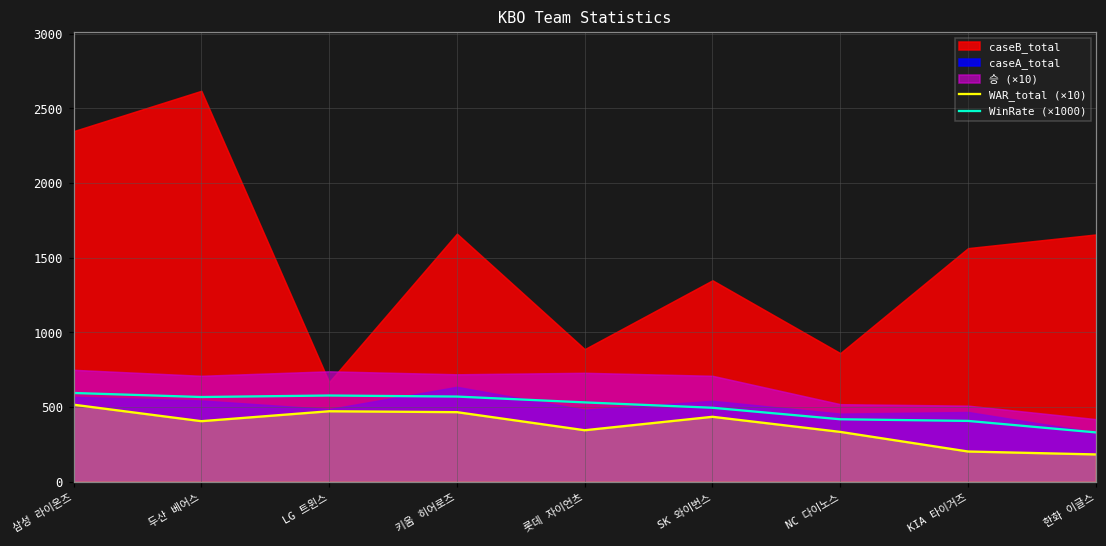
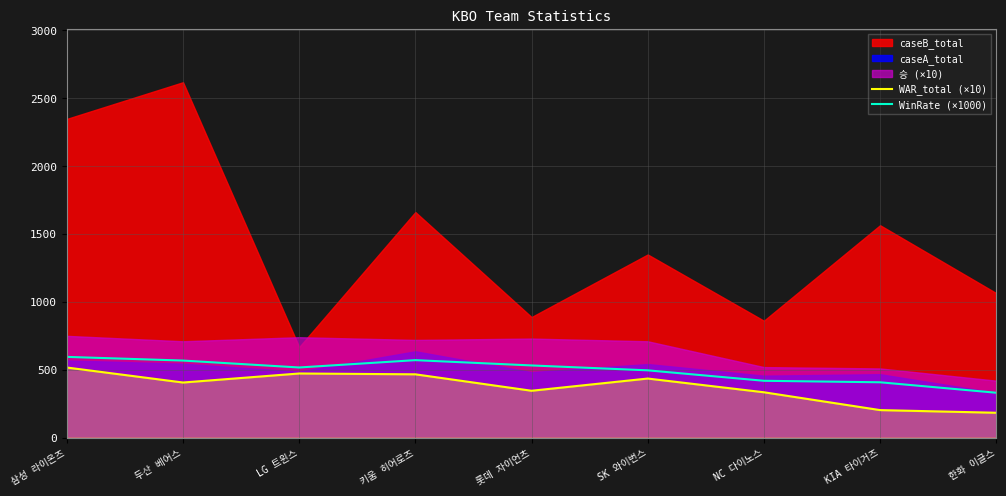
WinRate (×1000), LG 트윈스: 580 -> 520
caseB_total, 한화 이글스: 1660 -> 1060
